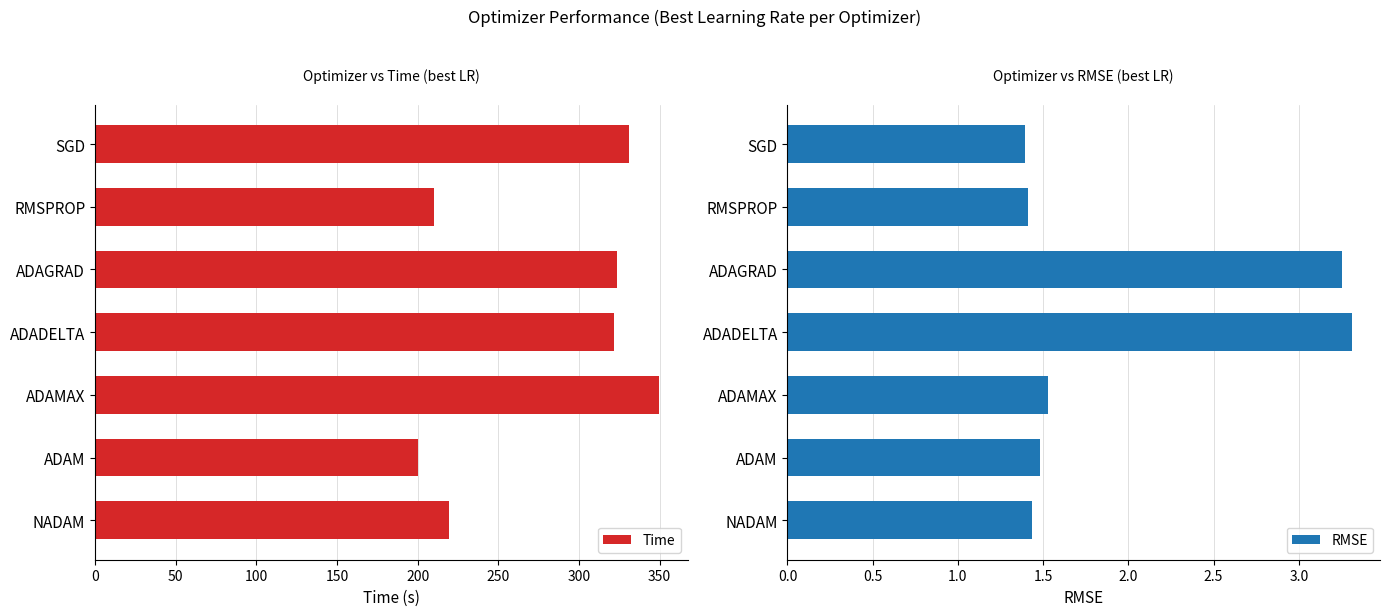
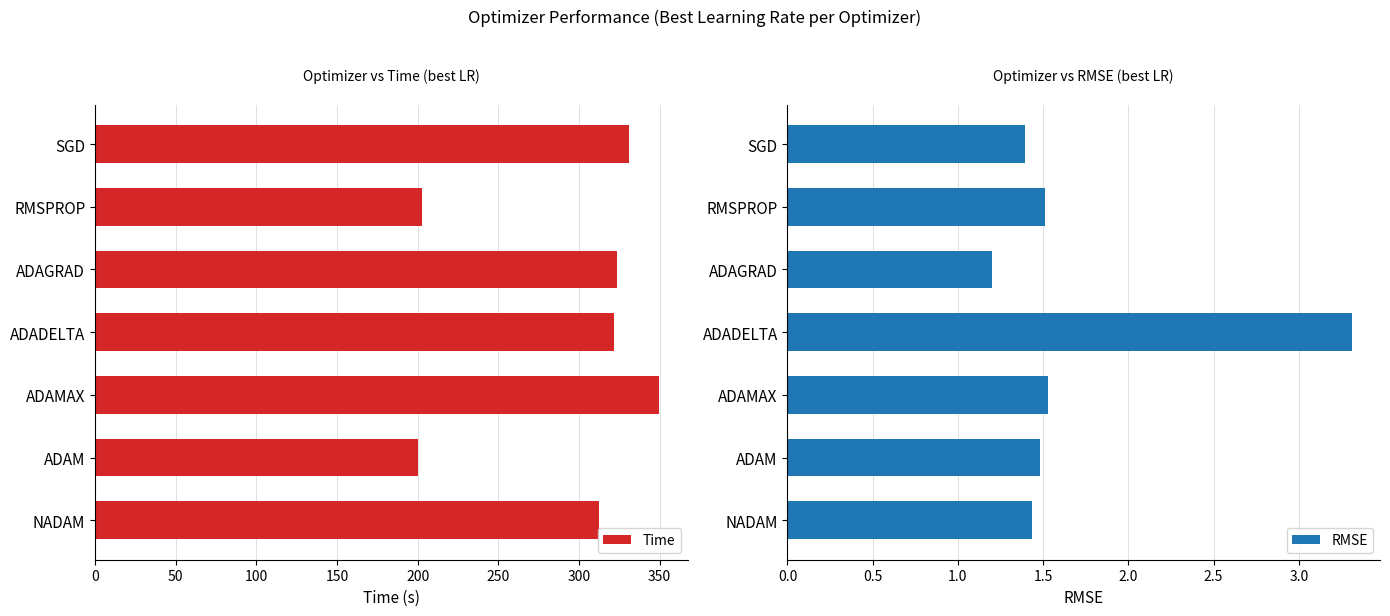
Optimizer vs Time (best LR), RMSPROP: 210 -> 203
Optimizer vs Time (best LR), NADAM: 220 -> 312
Optimizer vs RMSE (best LR), RMSPROP: 1.41 -> 1.51
Optimizer vs RMSE (best LR), ADAGRAD: 3.26 -> 1.20
